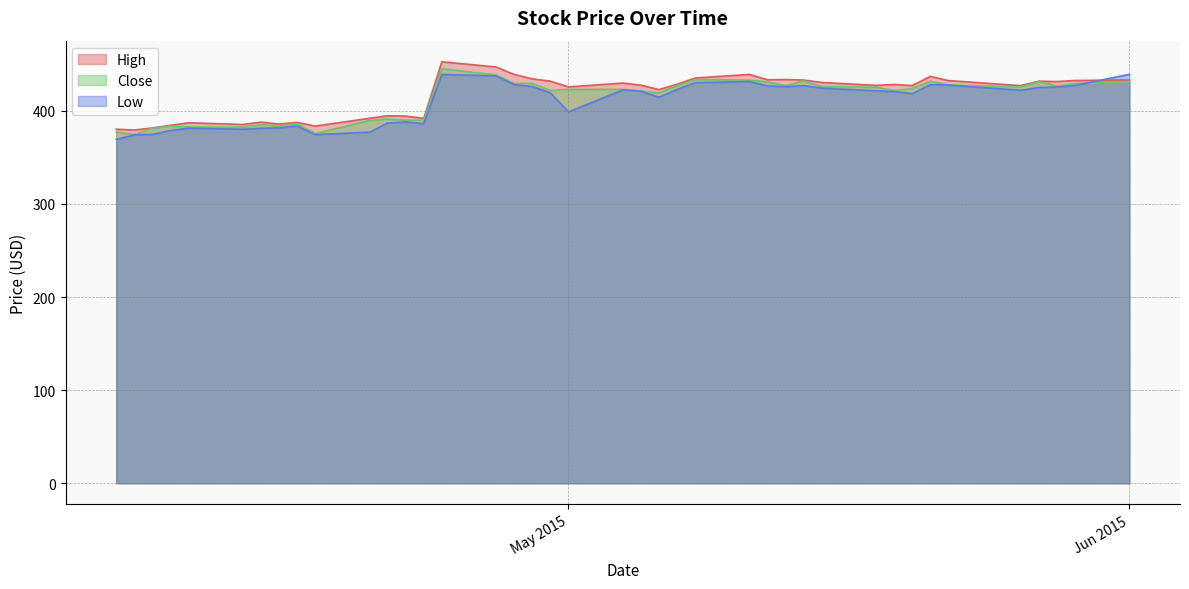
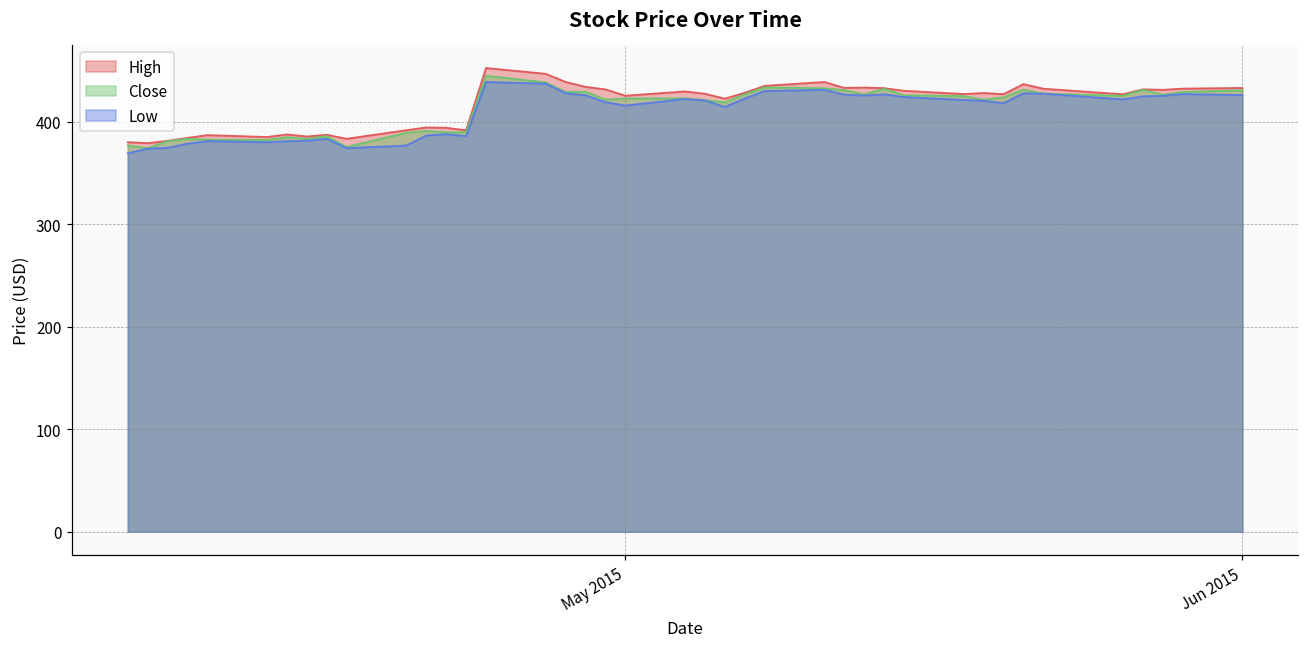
Low, May 2015: 400 -> 420
Low, Jun 2015: 440 -> 430
